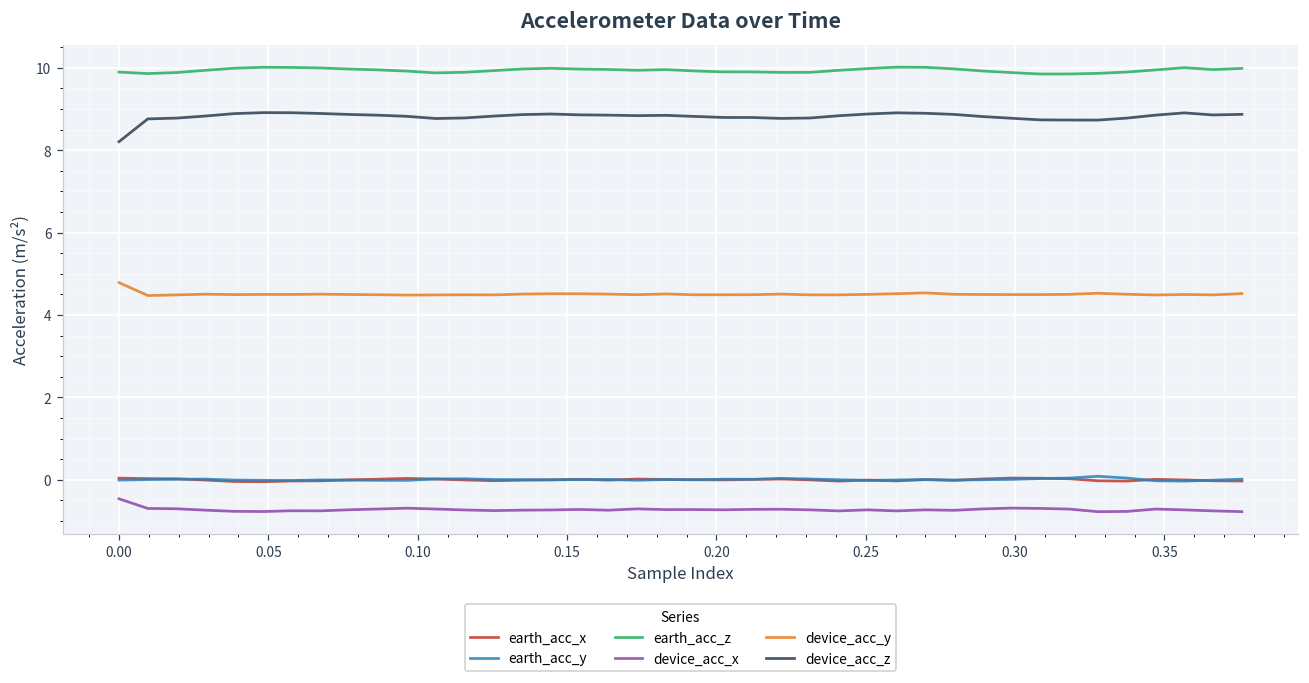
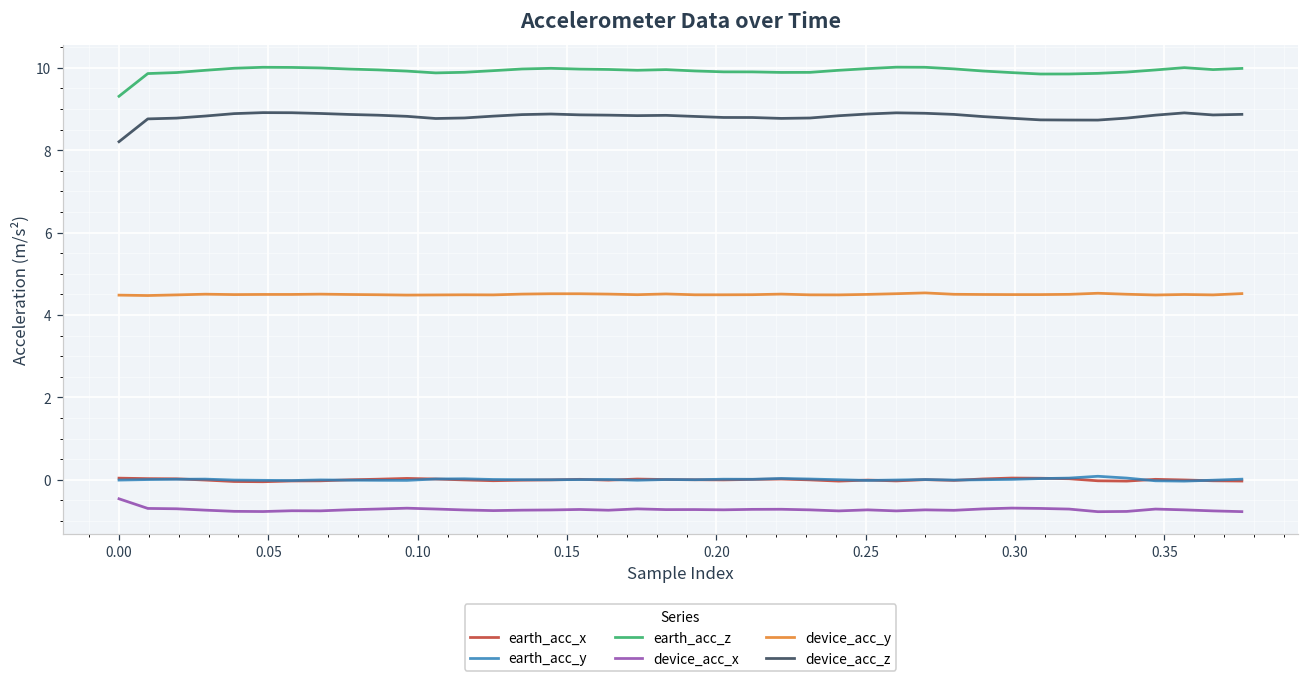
earth_acc_z, 0.00: 9.9 -> 9.3
device_acc_y, 0.00: 4.8 -> 4.5
